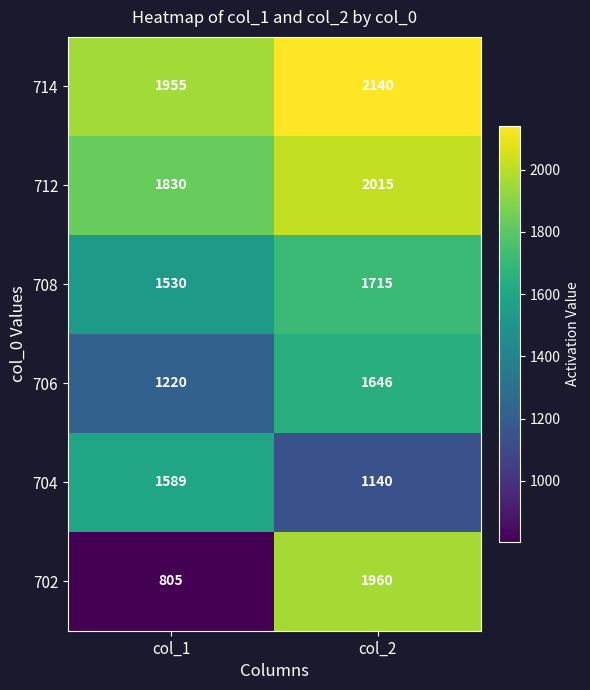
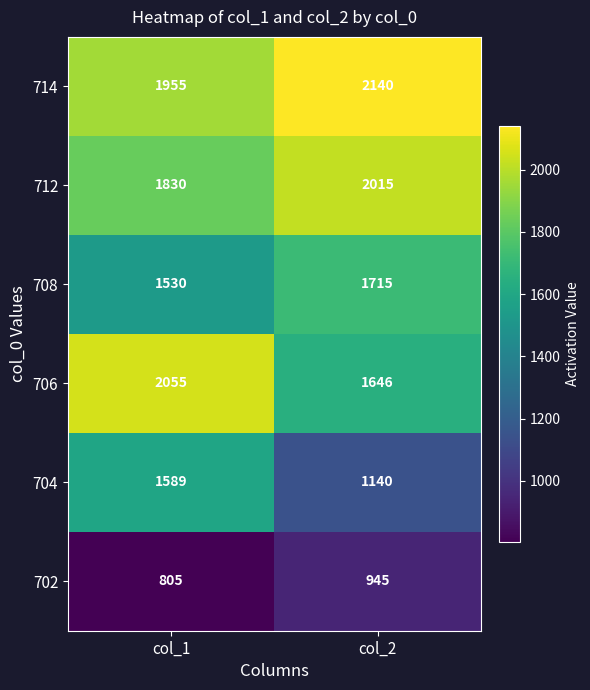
706, col_1: 1220 -> 2055
702, col_2: 1960 -> 945
